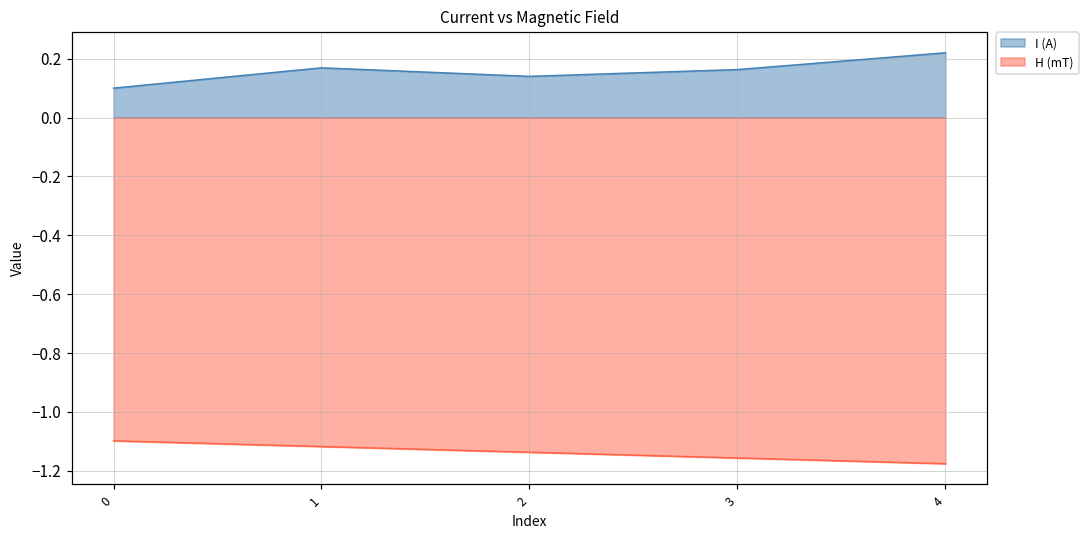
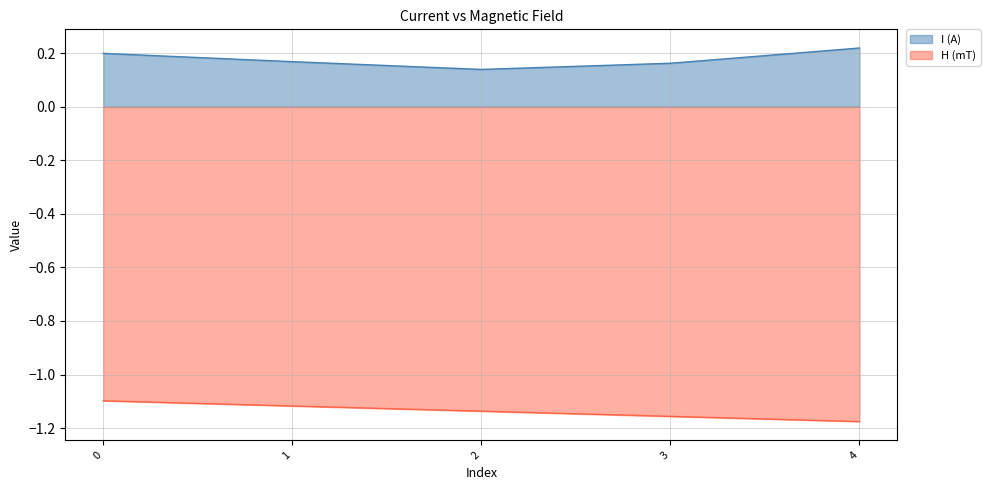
I (A), 0: 0.1 -> 0.2
